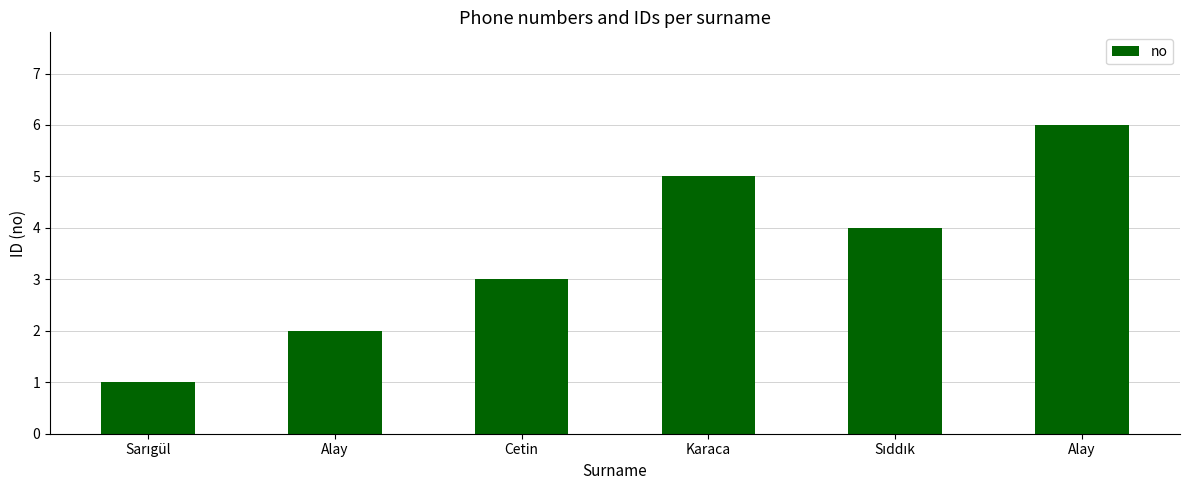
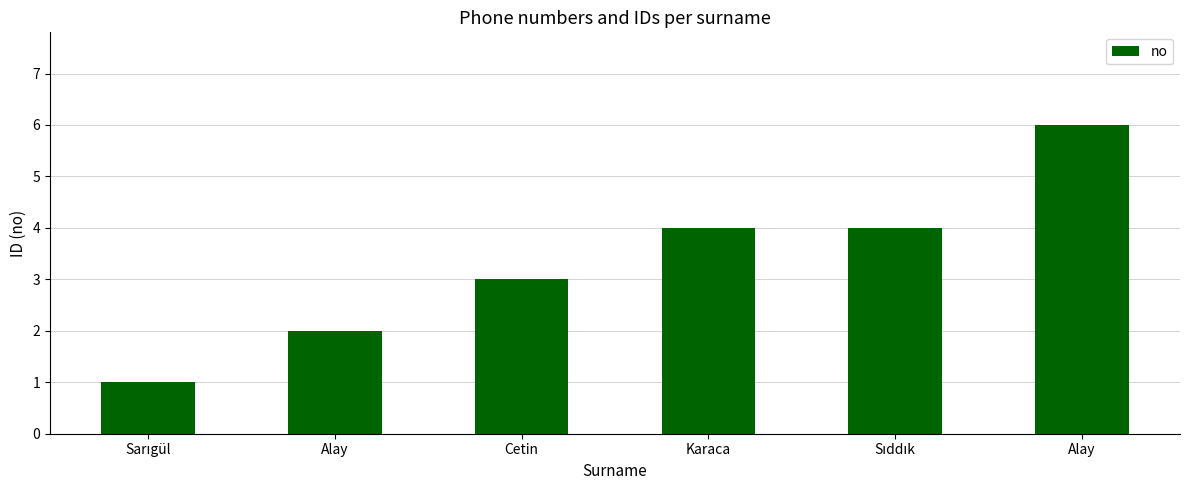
Karaca: 5 -> 4
